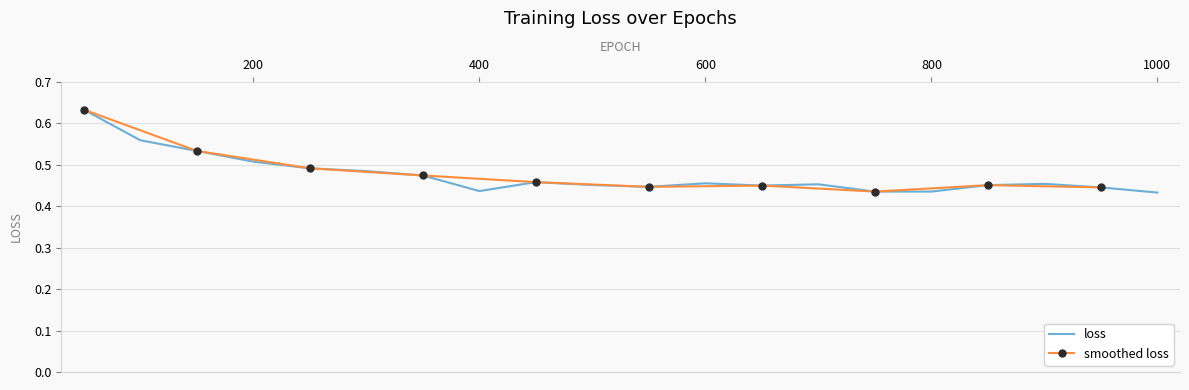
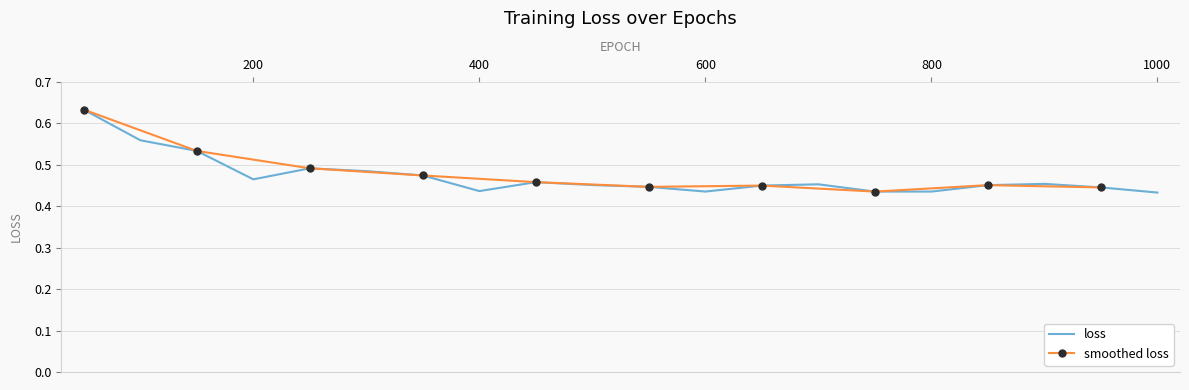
loss, 200: 0.51 -> 0.46
loss, 600: 0.46 -> 0.44
